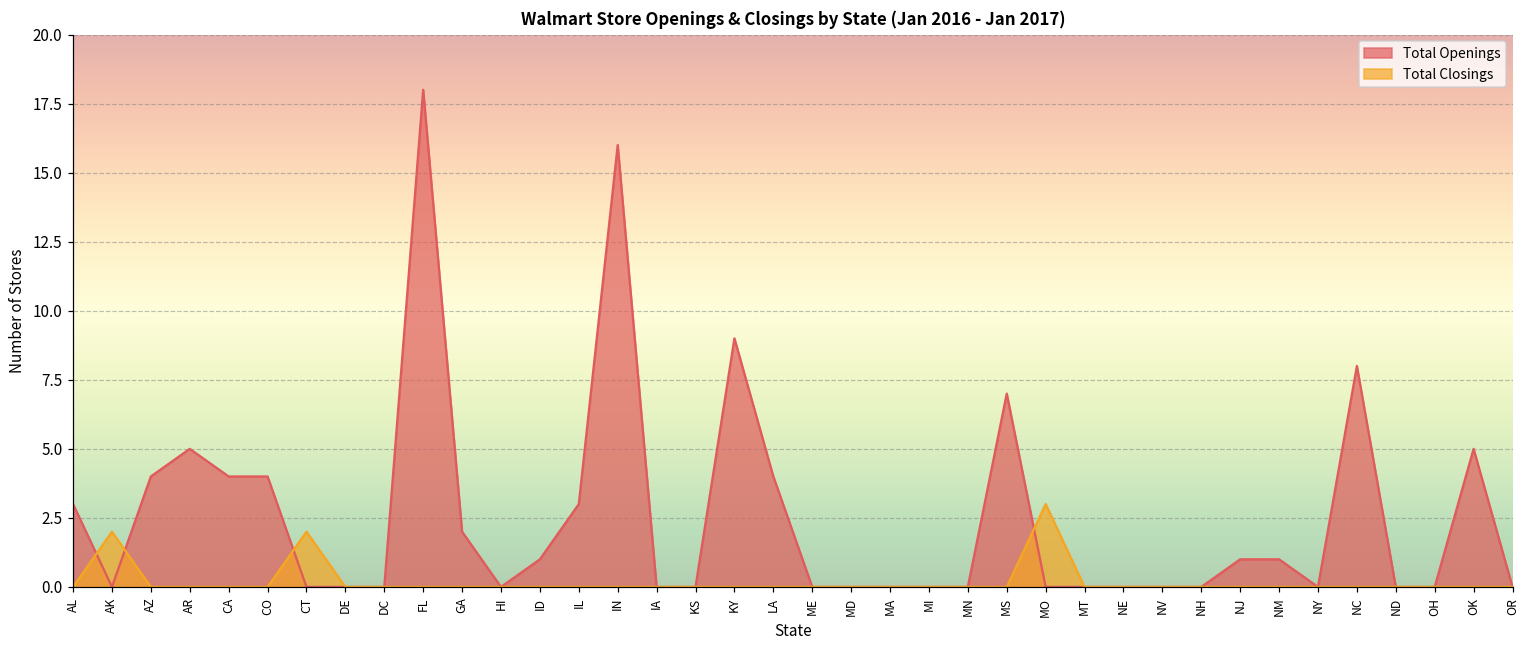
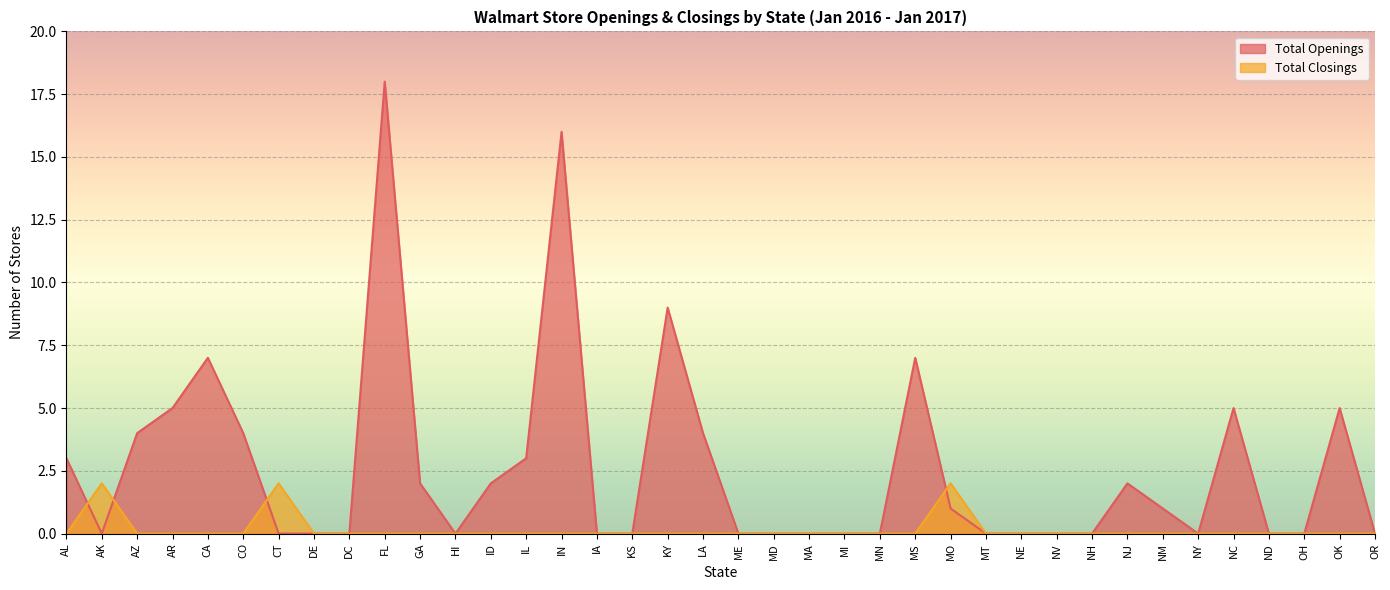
Total Openings, CA: 4 -> 7
Total Openings, ID: 1 -> 2
Total Openings, MO: 0 -> 1
Total Closings, MO: 3 -> 2
Total Openings, NJ: 1 -> 2
Total Openings, NC: 8 -> 5
